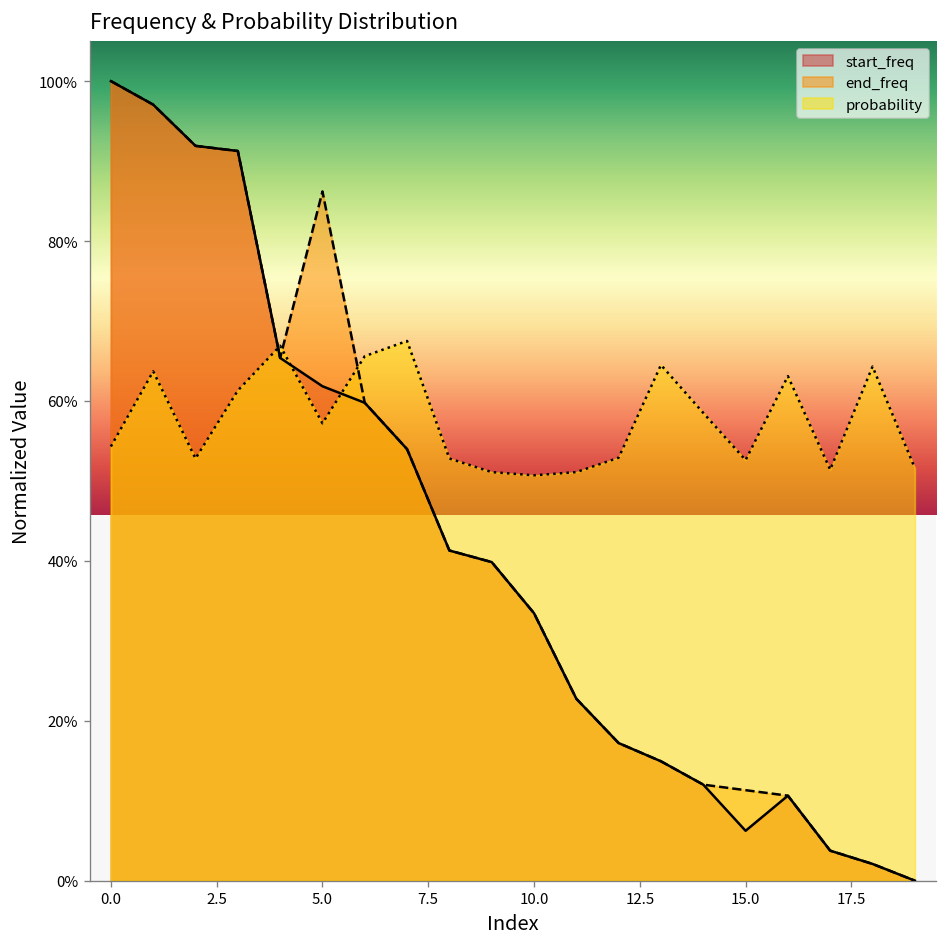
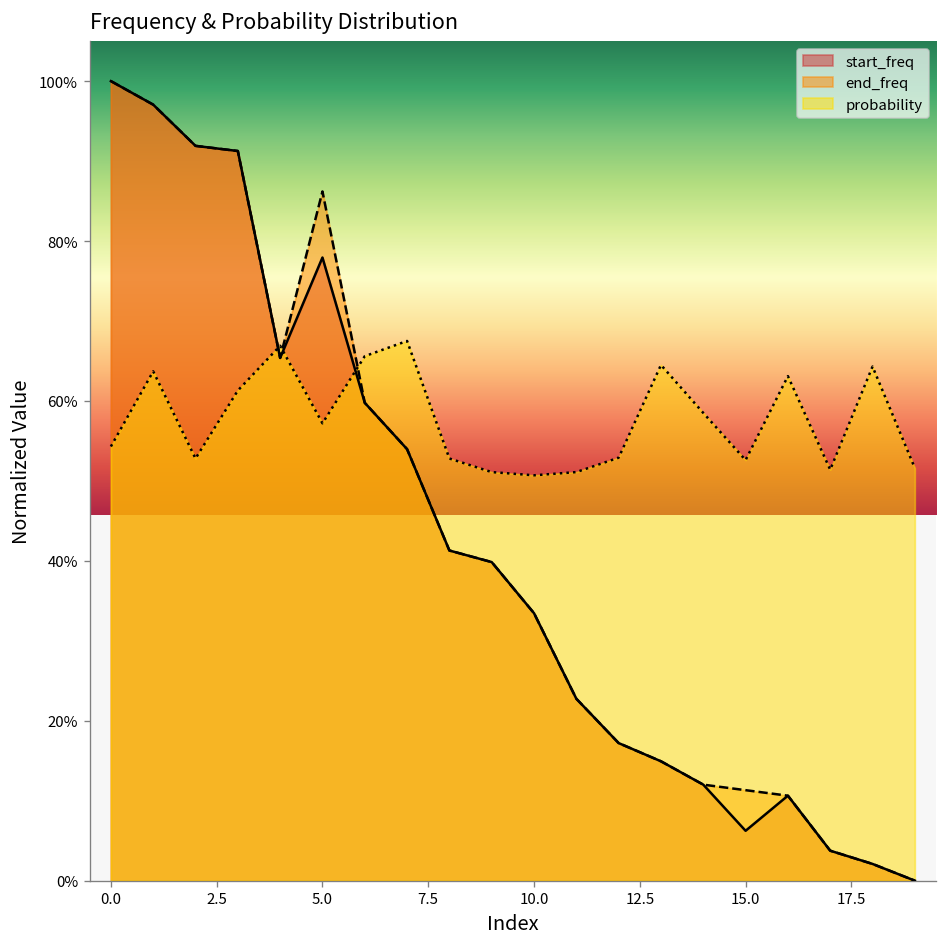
start_freq, 5.0: 62% -> 78%
